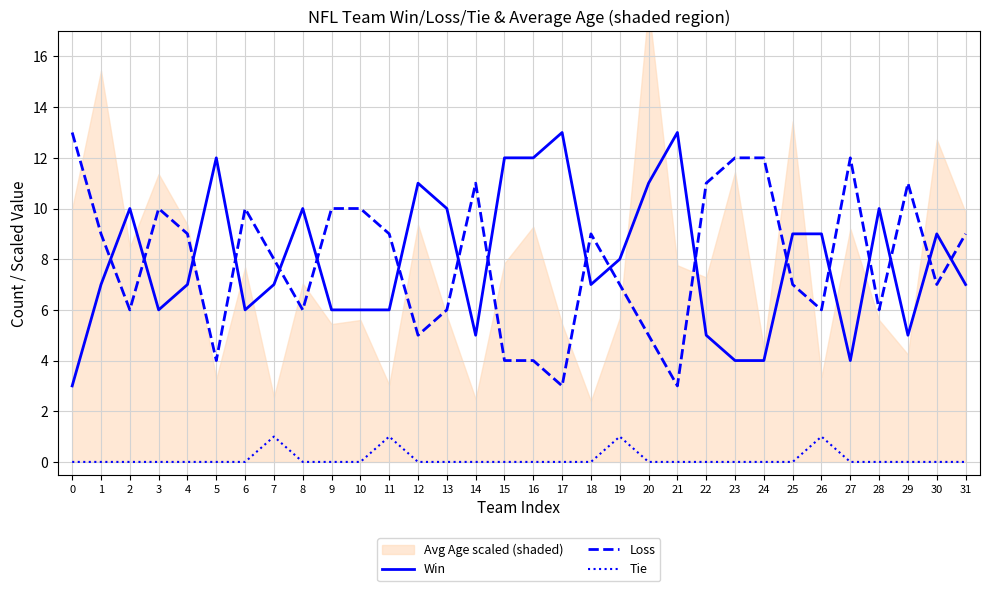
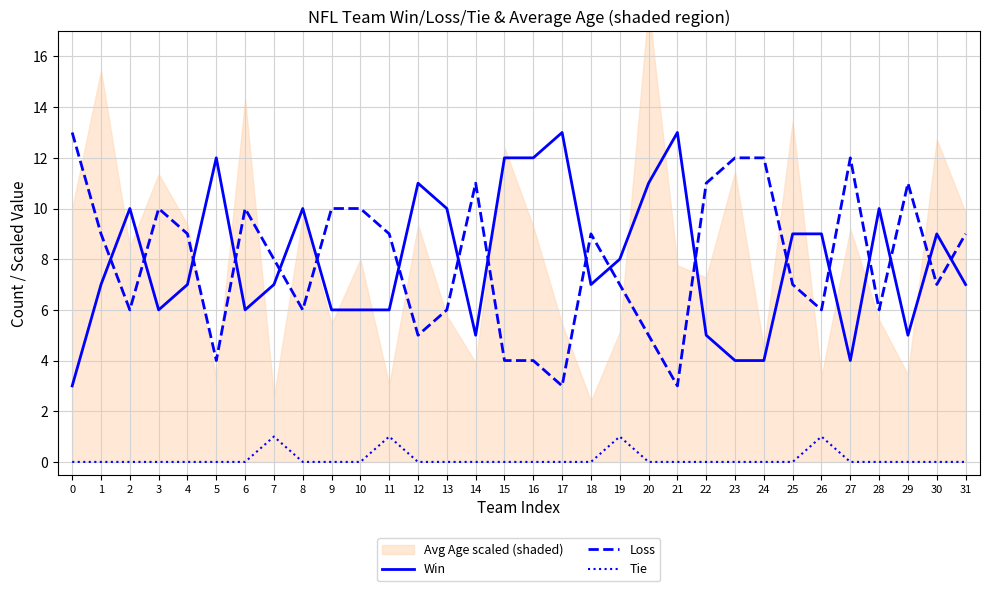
Avg Age scaled (shaded), 6: 7.7 -> 14.3
Avg Age scaled (shaded), 8: 7.0 -> 9.7
Avg Age scaled (shaded), 10: 5.6 -> 8.0
Avg Age scaled (shaded), 14: 2.5 -> 3.9
Avg Age scaled (shaded), 15: 7.8 -> 12.4
Avg Age scaled (shaded), 19: 5.7 -> 5.1
Avg Age scaled (shaded), 29: 4.2 -> 3.4
